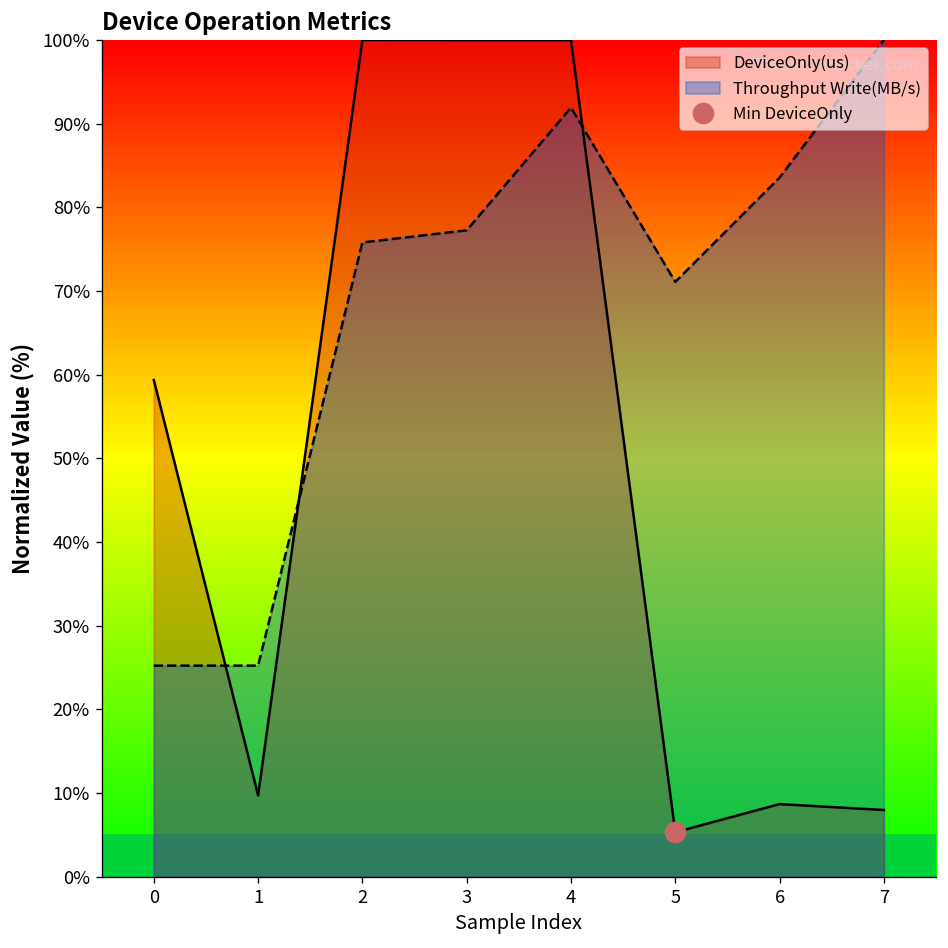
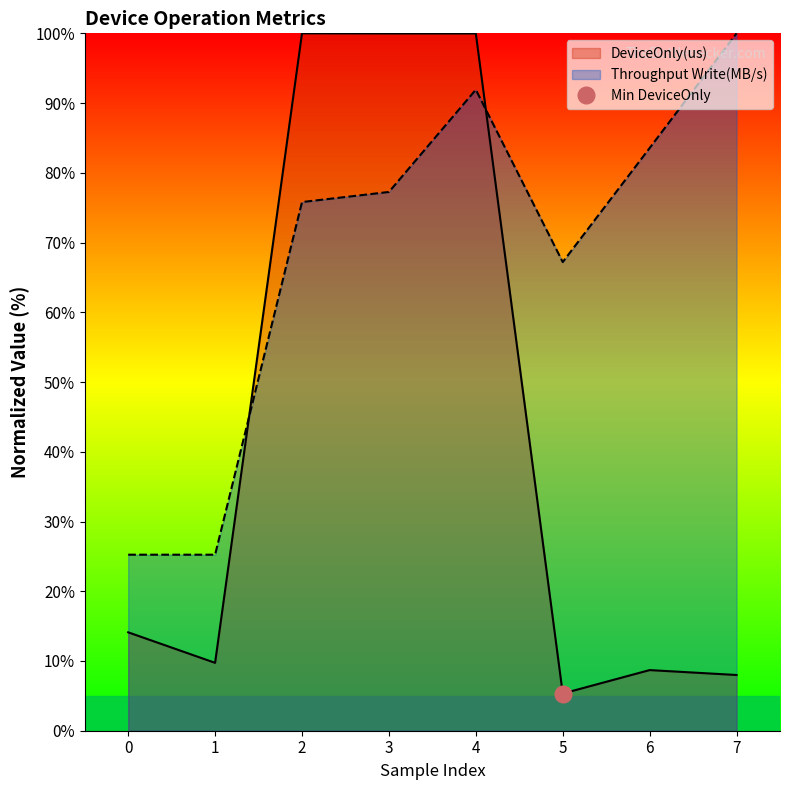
DeviceOnly(us), 0: 59% -> 14%
Throughput Write(MB/s), 5: 71% -> 67%
